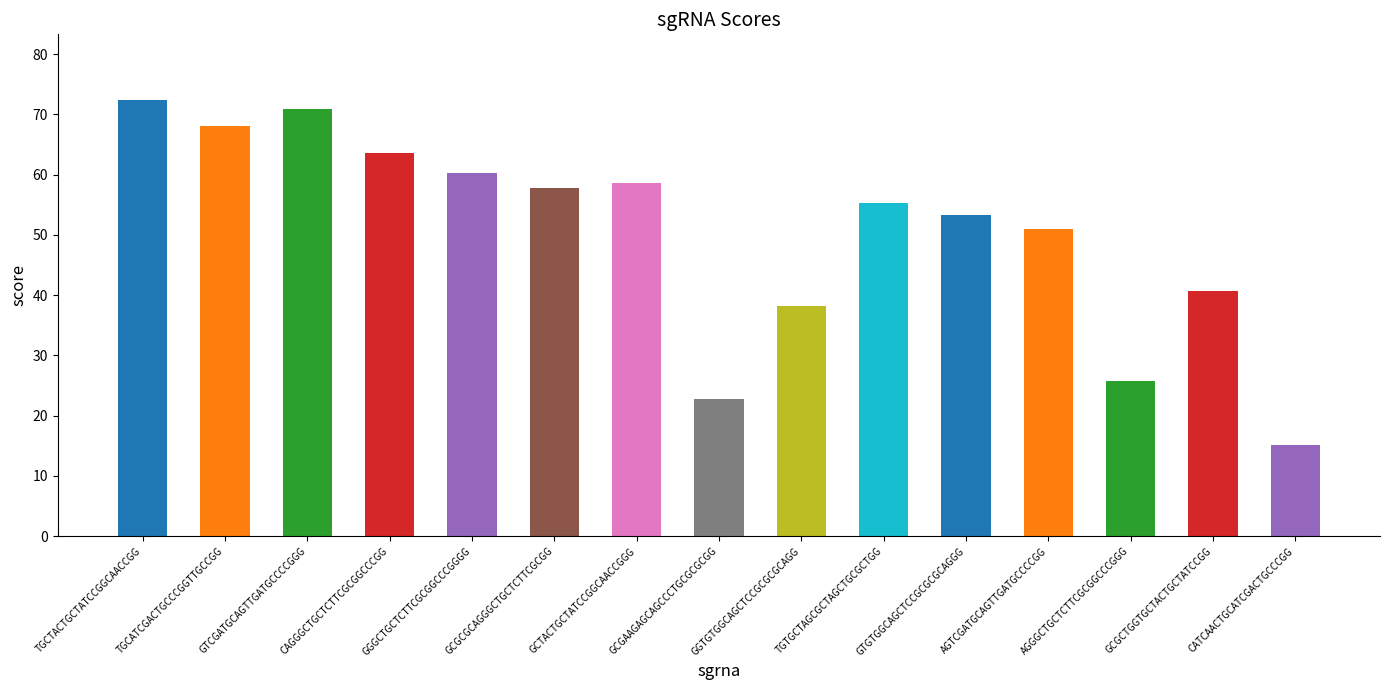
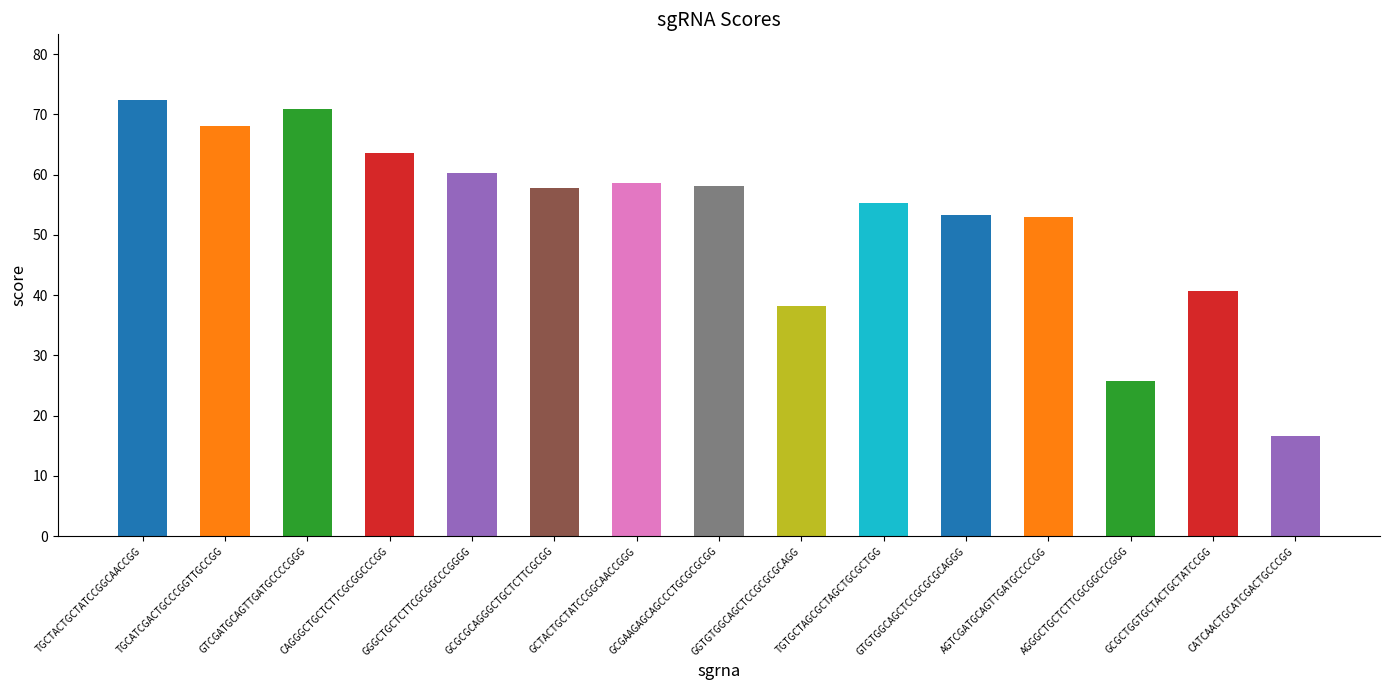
GCGAAGAGCAGCCCTGCGCGCGG: 23 -> 58
AGTCGATGCAGTTGATGCCCCGG: 51 -> 53
CATCAACTGCATCGACTGCCCGG: 15 -> 17
